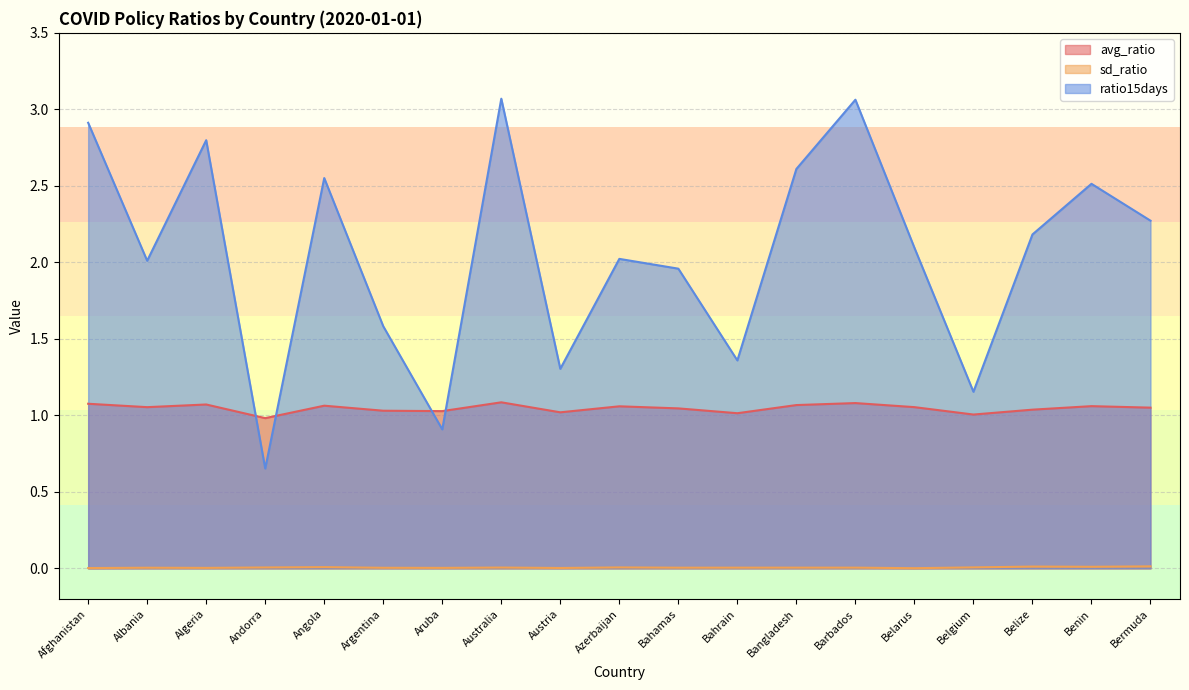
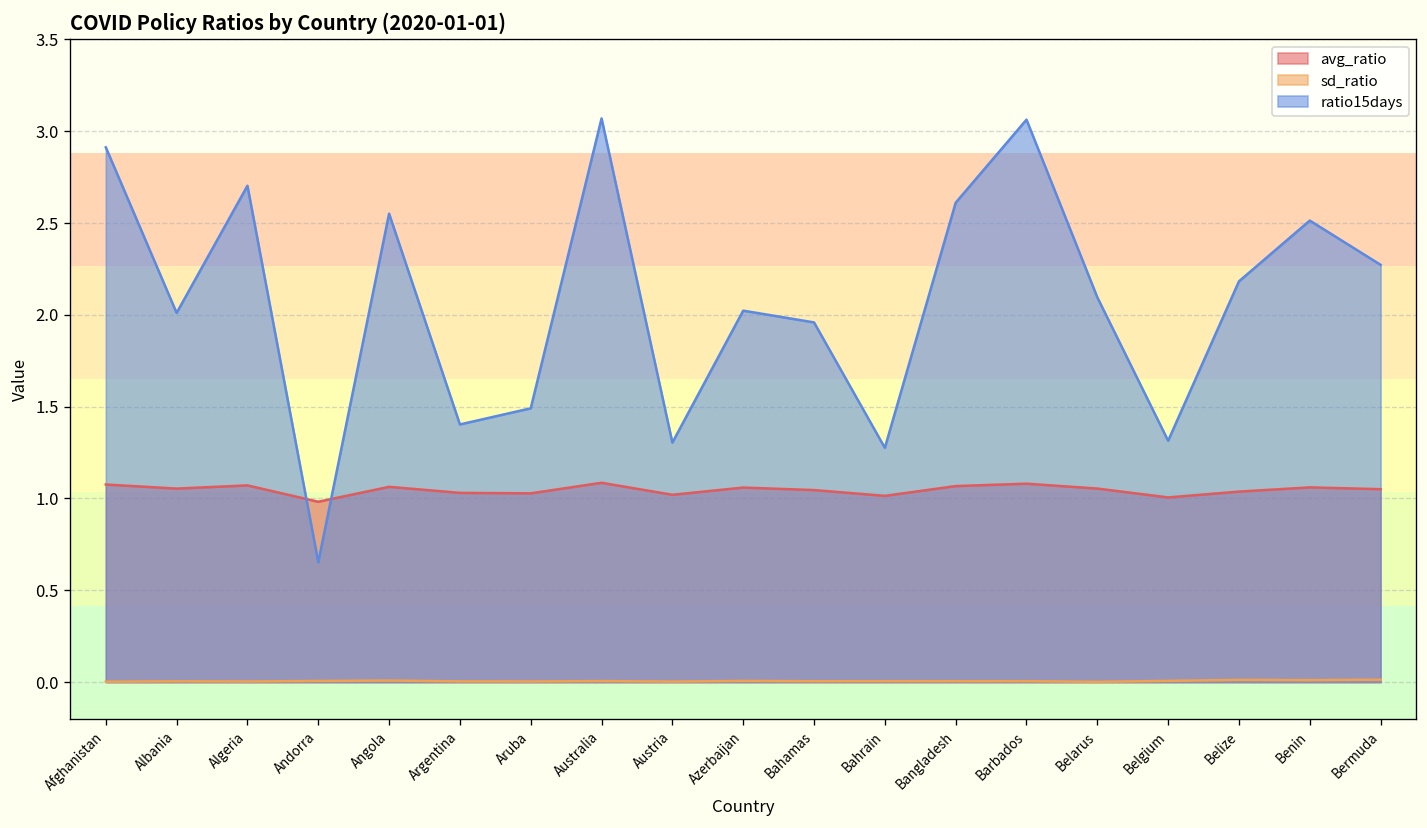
ratio15days, Algeria: 2.80 -> 2.70
ratio15days, Argentina: 1.58 -> 1.40
ratio15days, Aruba: 0.91 -> 1.49
ratio15days, Bahrain: 1.36 -> 1.28
ratio15days, Belgium: 1.15 -> 1.31
